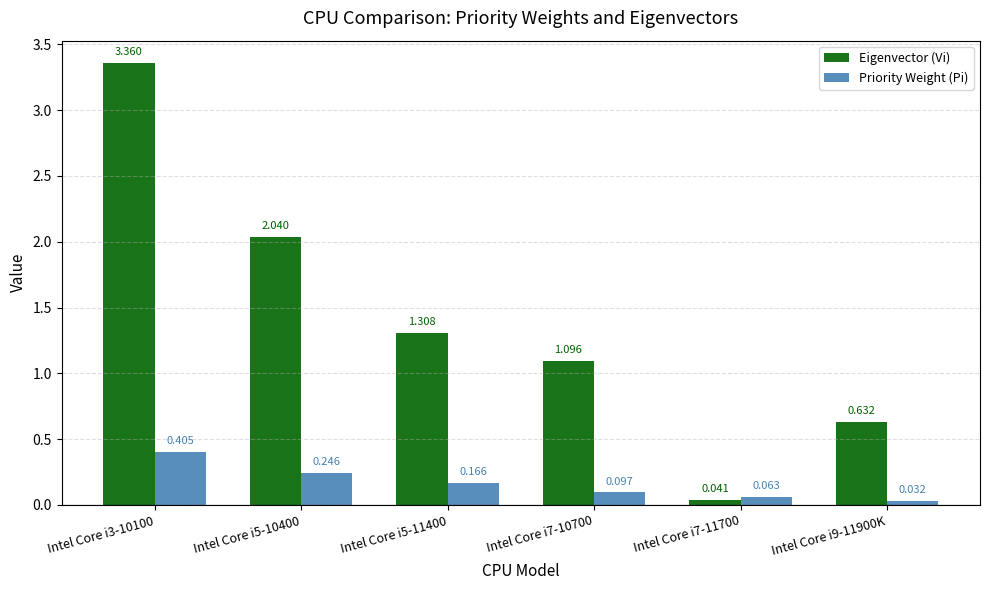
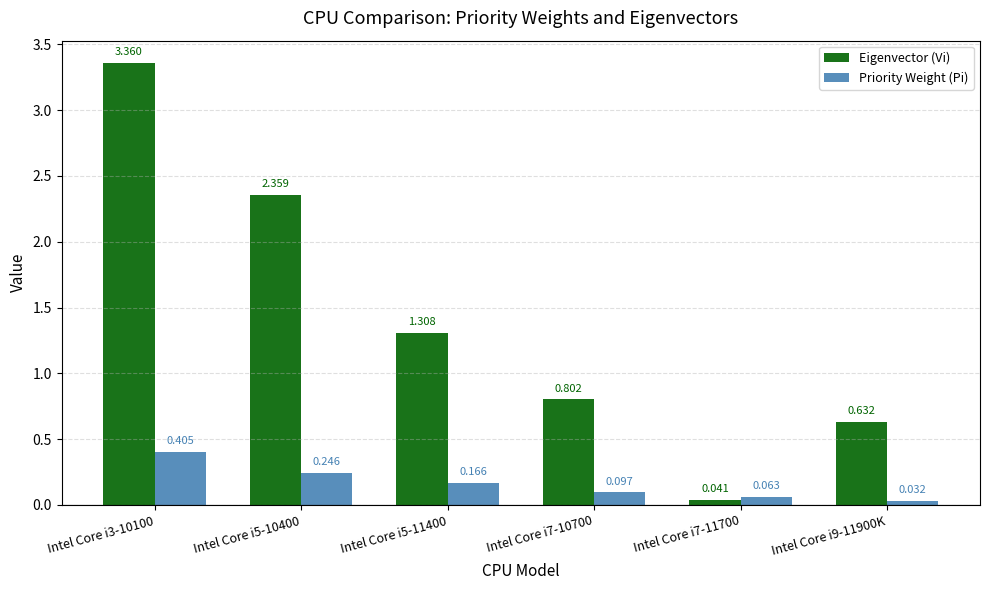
Eigenvector (Vi), Intel Core i5-10400: 2.040 -> 2.359
Eigenvector (Vi), Intel Core i7-10700: 1.096 -> 0.802
